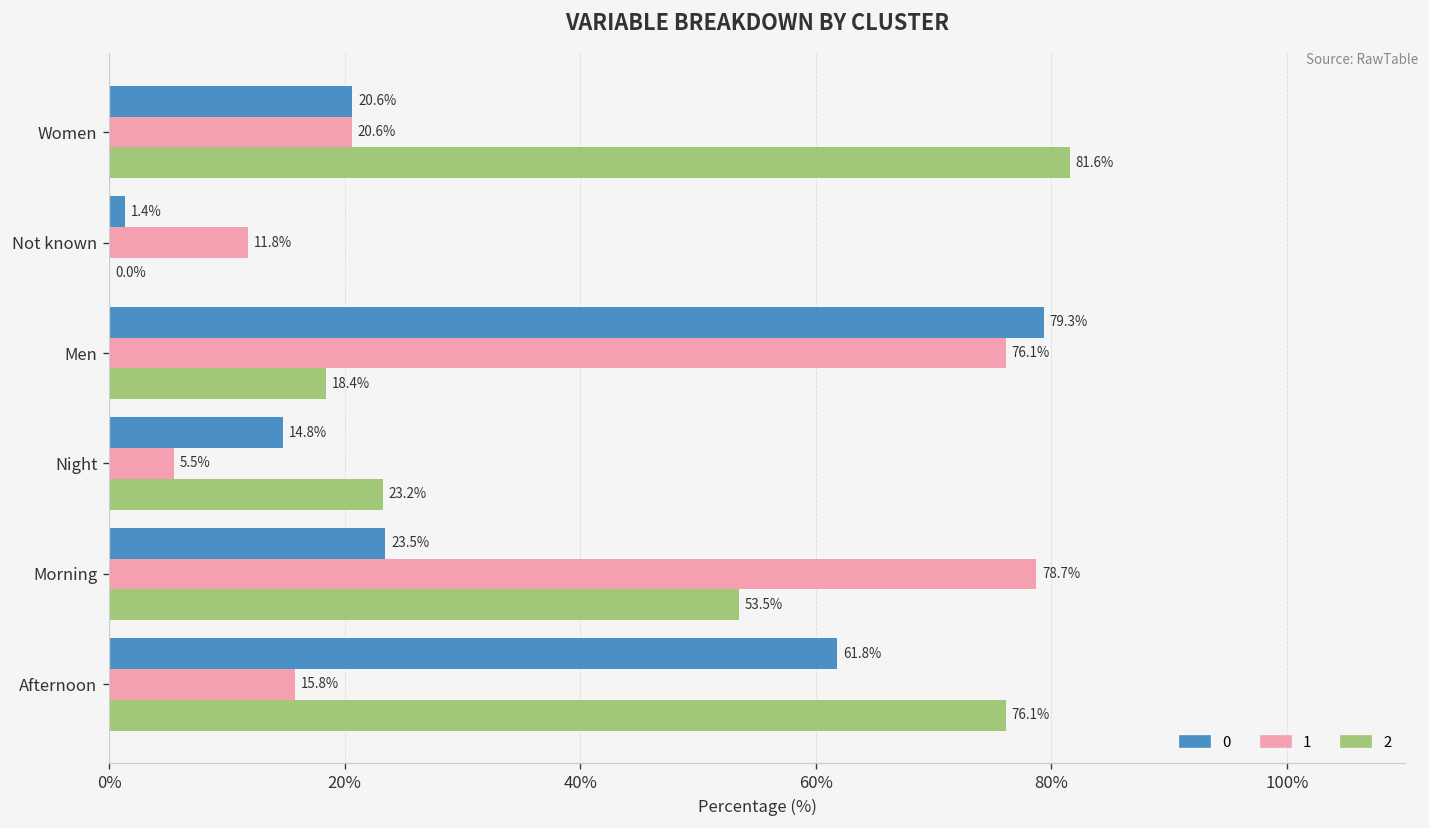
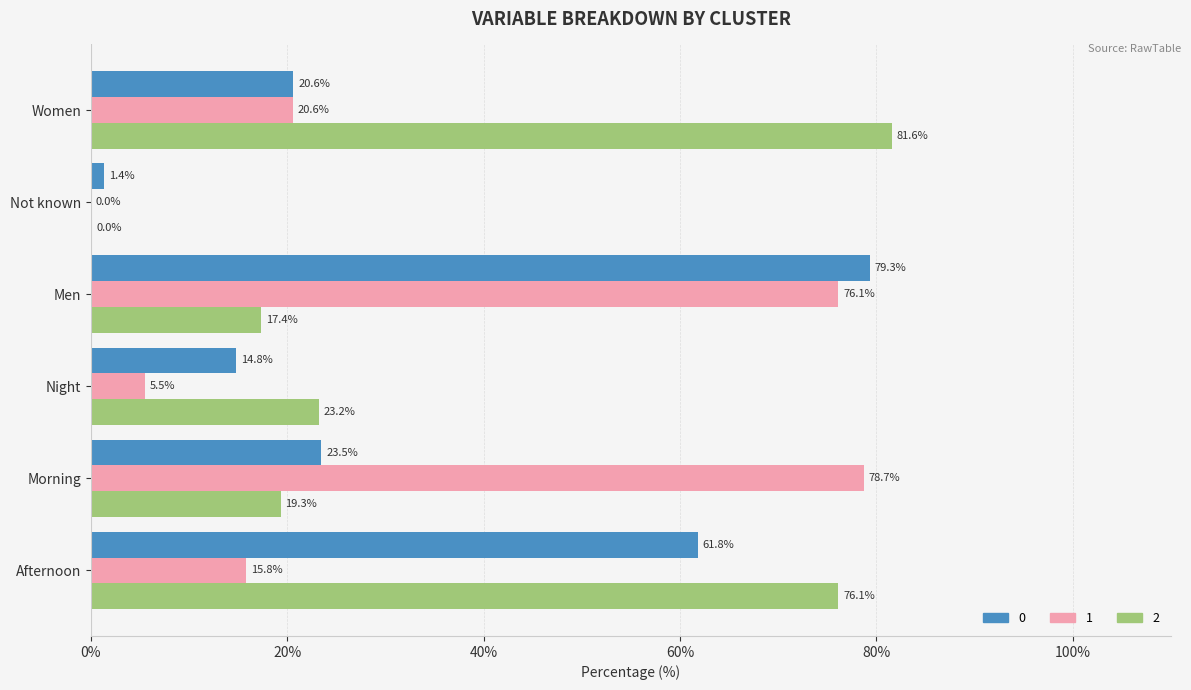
1, Not known: 11.8% -> 0.0%
2, Men: 18.4% -> 17.4%
2, Morning: 53.5% -> 19.3%
